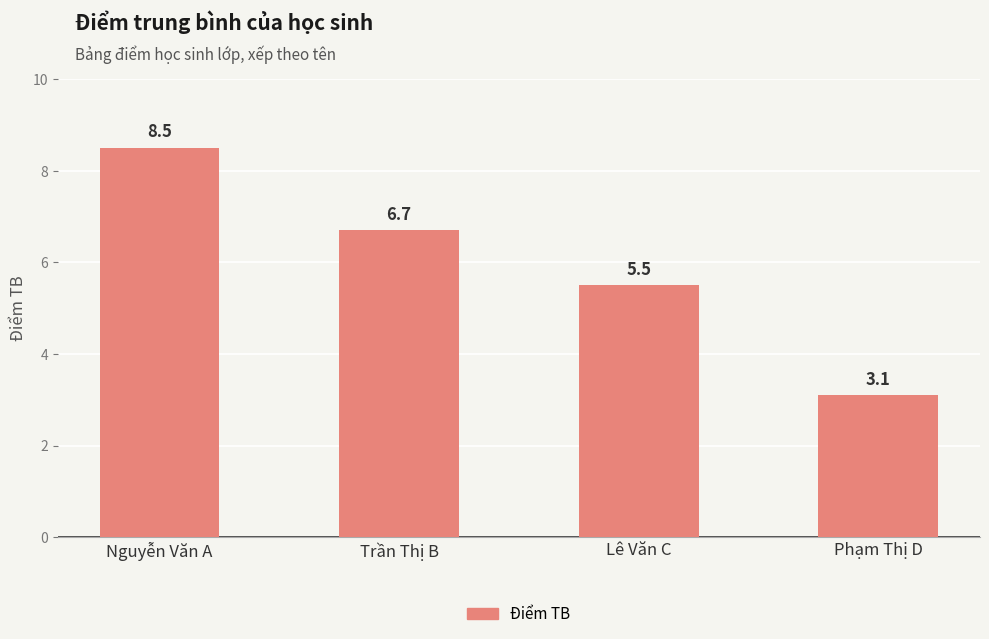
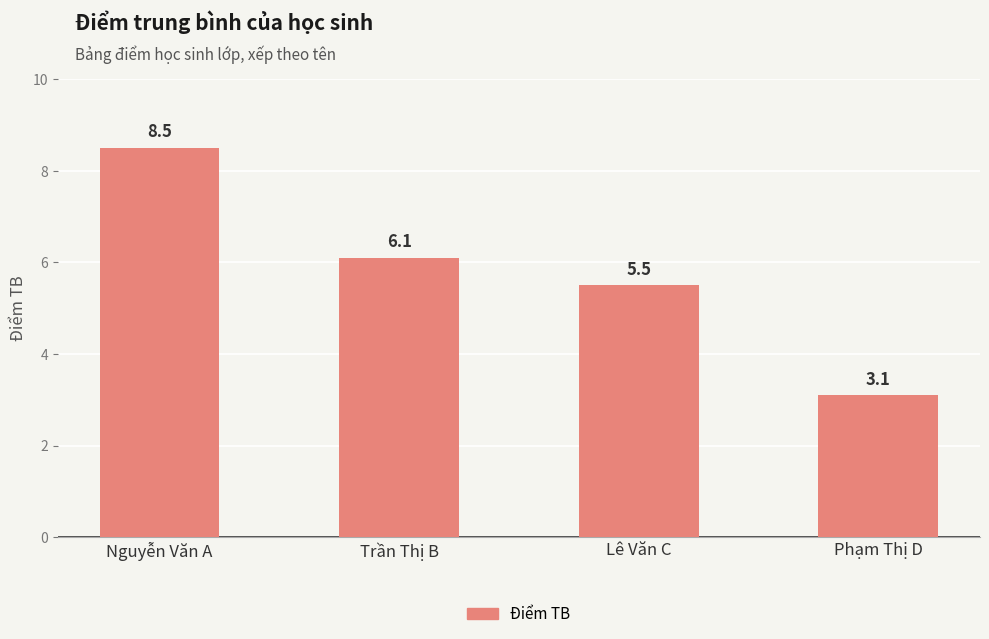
Trần Thị B: 6.7 -> 6.1
